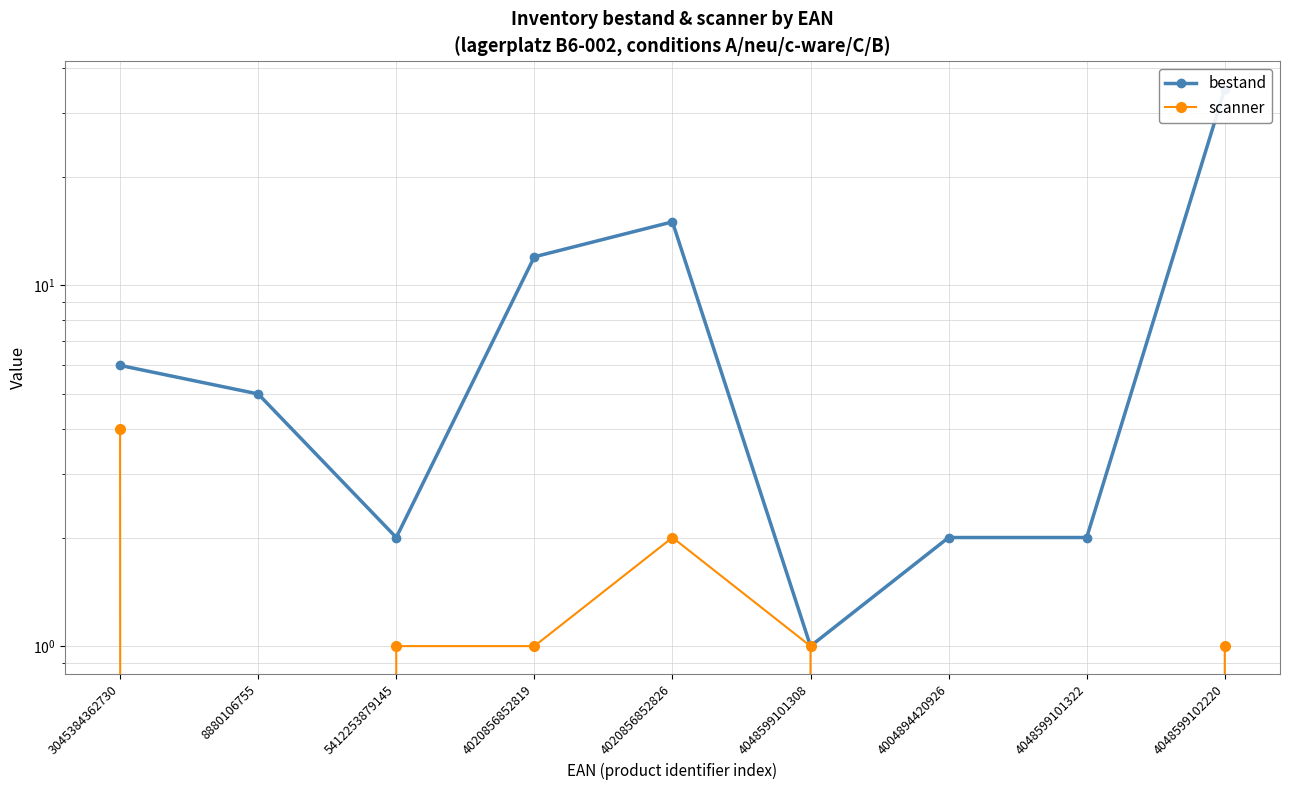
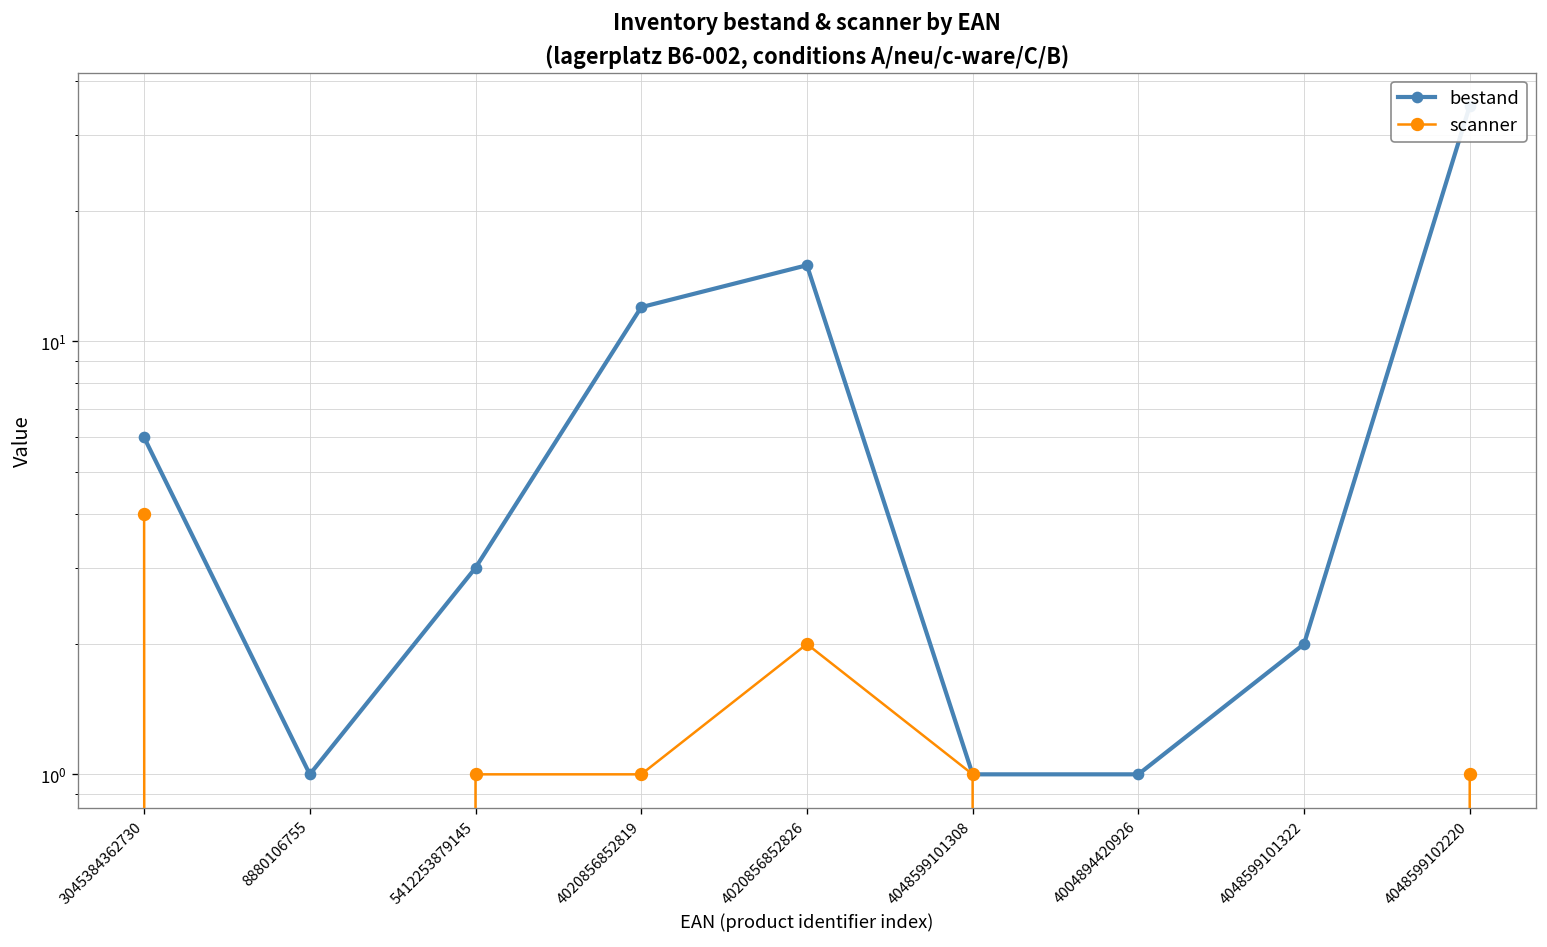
bestand, 8880106755: 5 -> 1
bestand, 5412253879145: 2 -> 3
bestand, 4004894420926: 2 -> 1
